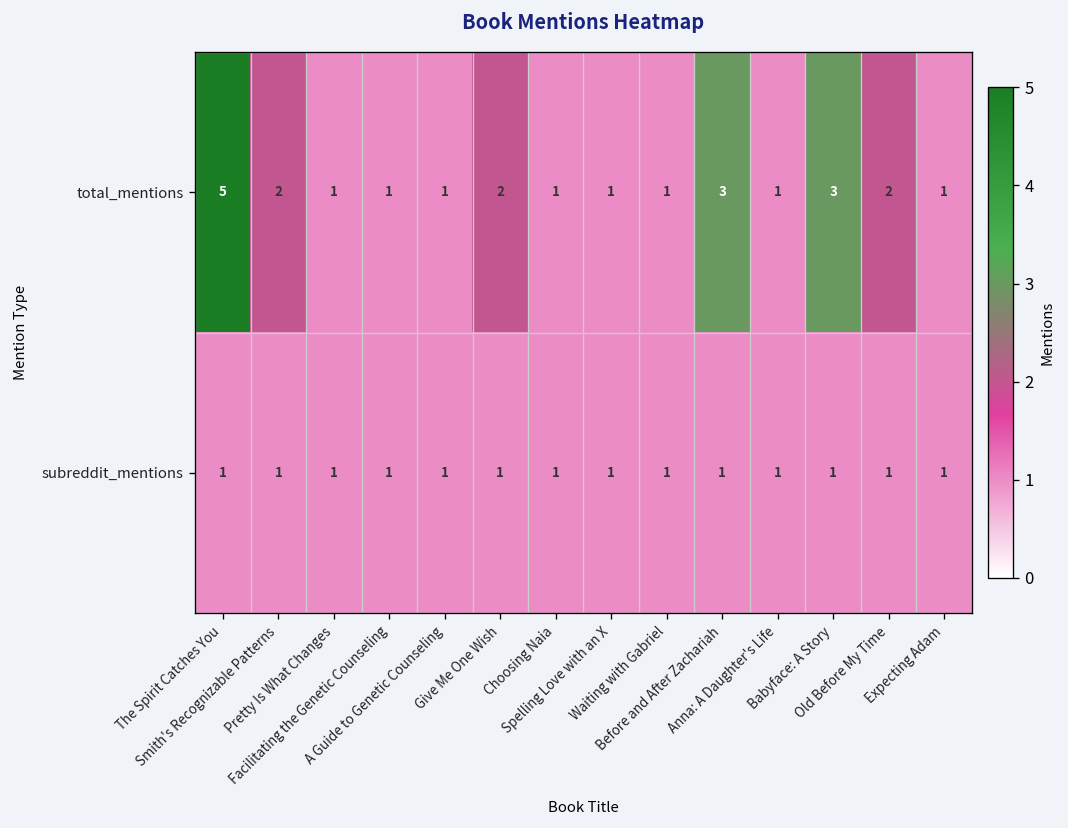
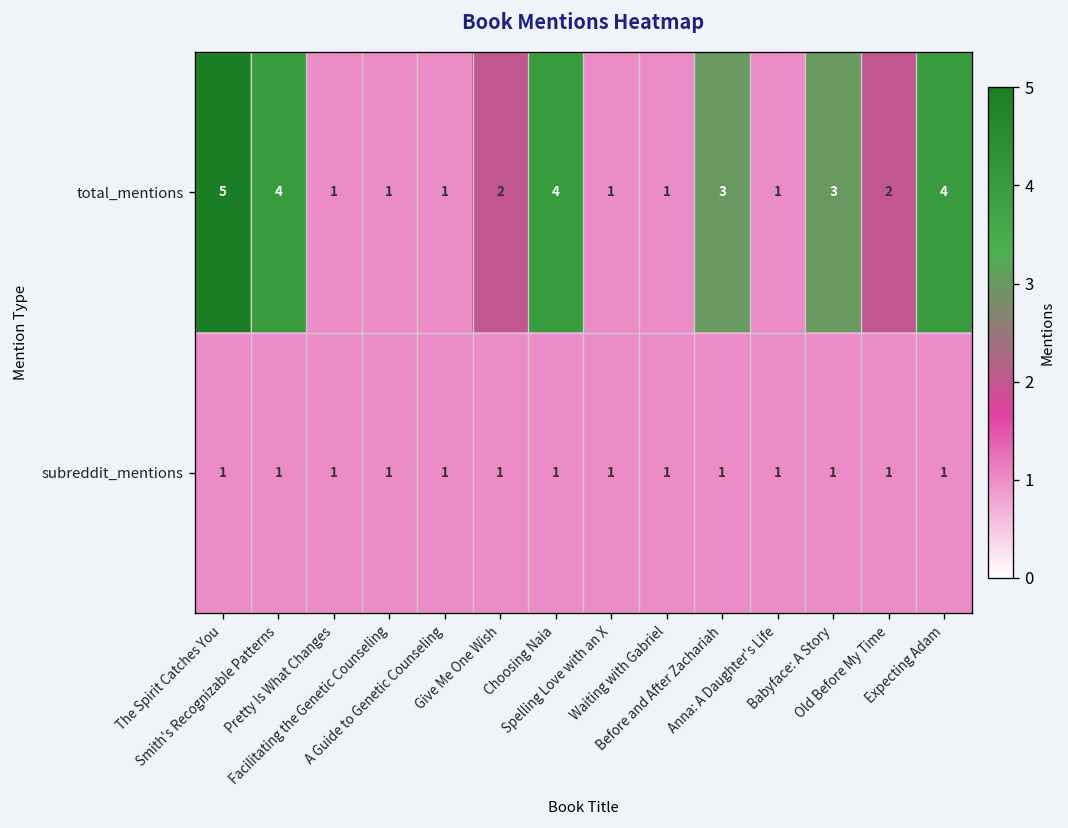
total_mentions, Smith's Recognizable Patterns: 2 -> 4
total_mentions, Choosing Naia: 1 -> 4
total_mentions, Expecting Adam: 1 -> 4
